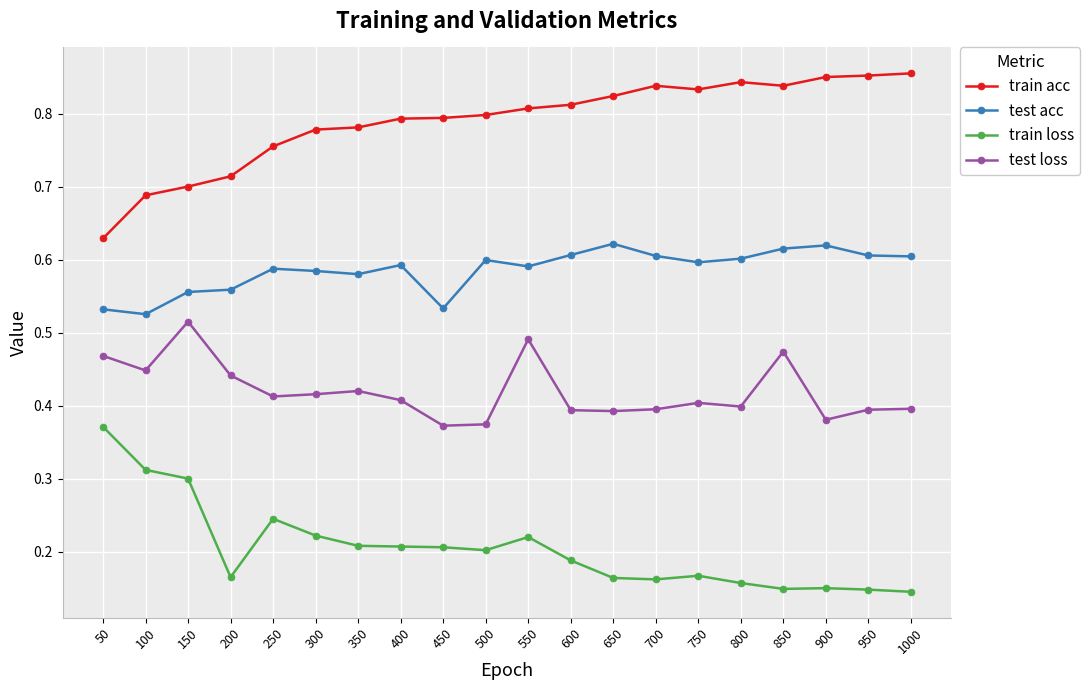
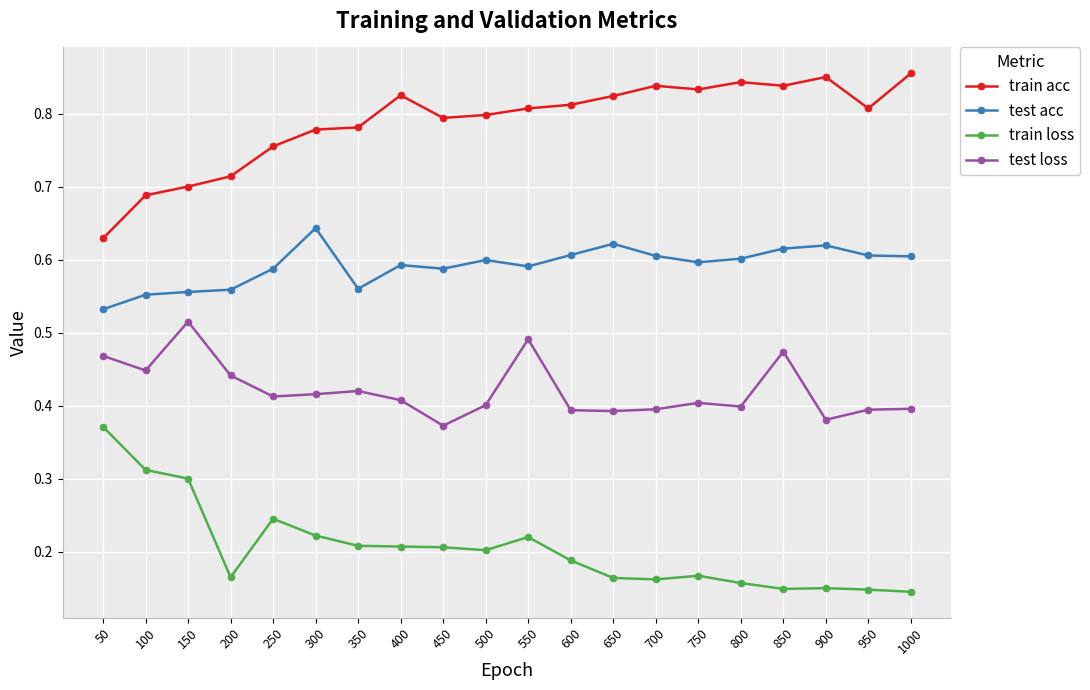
test acc, 100: 0.53 -> 0.55
test acc, 300: 0.58 -> 0.64
test acc, 350: 0.58 -> 0.56
train acc, 400: 0.79 -> 0.83
test acc, 450: 0.53 -> 0.59
test loss, 500: 0.37 -> 0.40
train acc, 950: 0.85 -> 0.81
